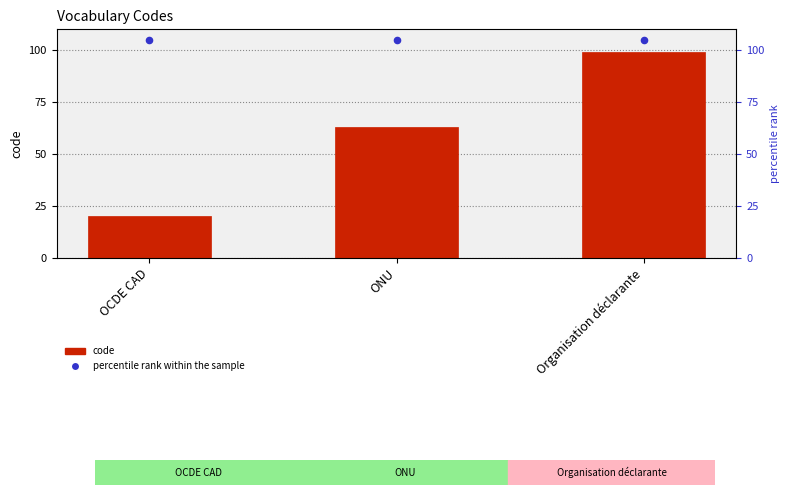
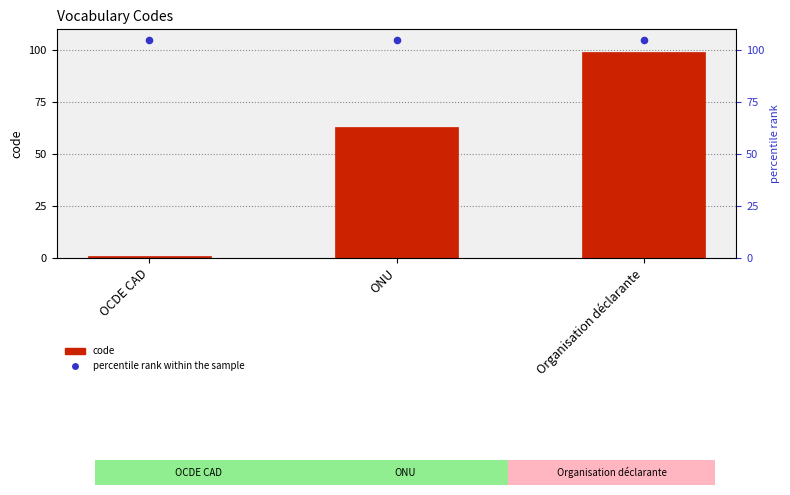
code, OCDE CAD: 20 -> 1
